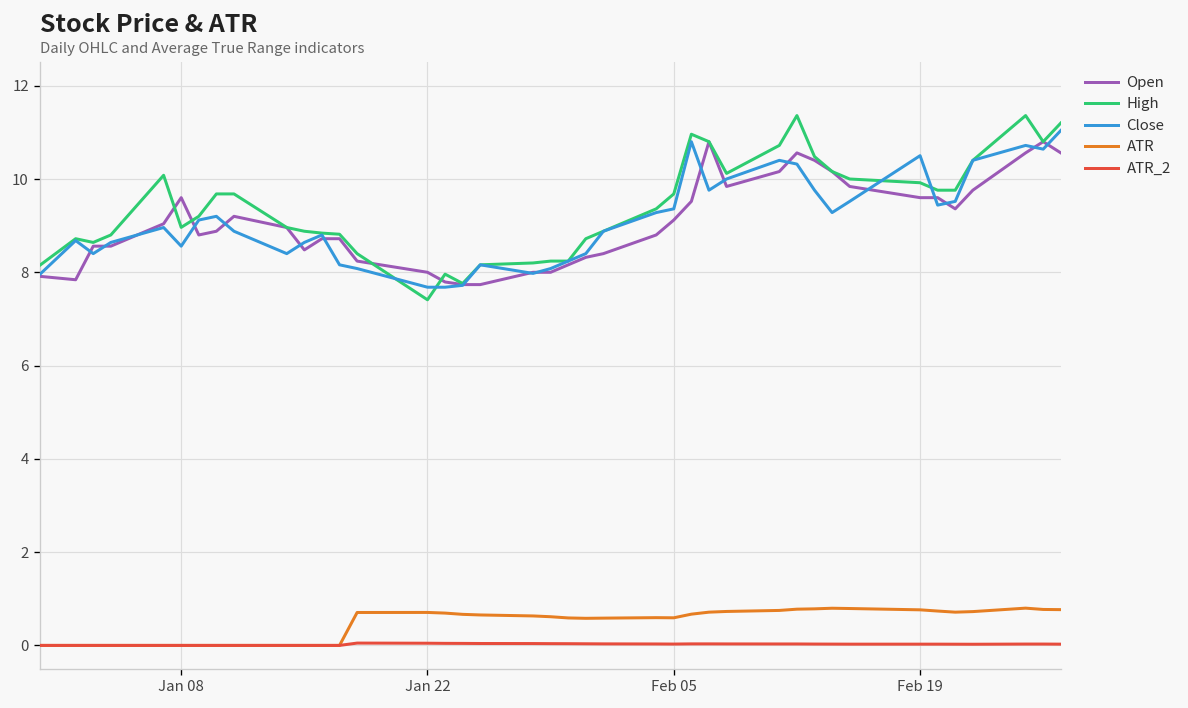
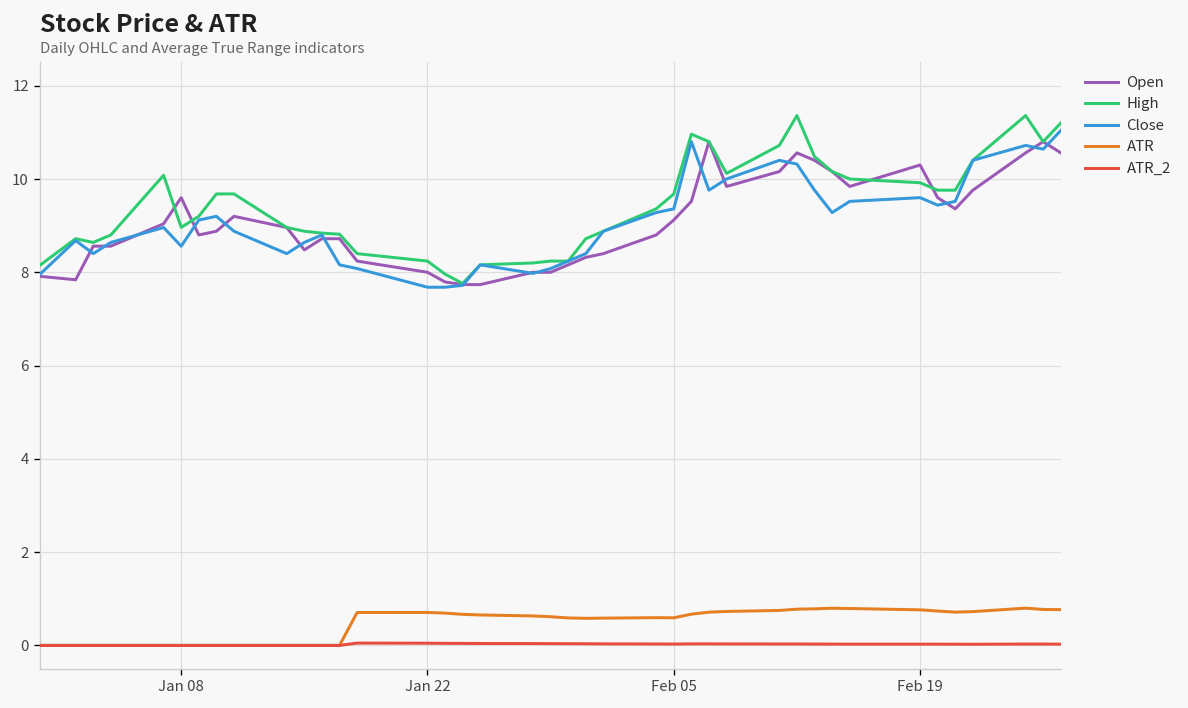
High, Jan 22: 7.4 -> 8.2
Open, Feb 19: 9.6 -> 10.3
Close, Feb 19: 10.5 -> 9.6
